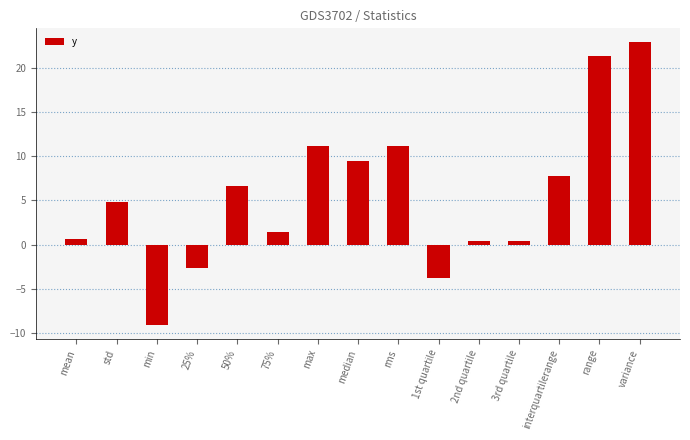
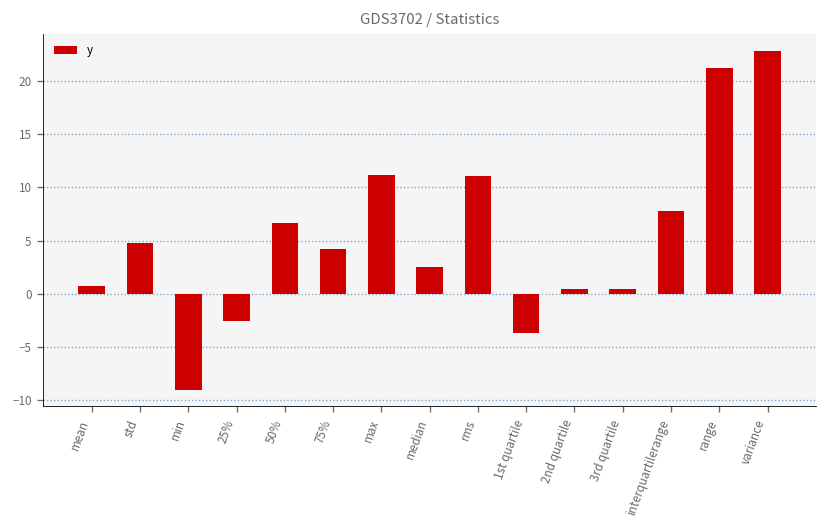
75%: 1 -> 4
median: 9 -> 2
